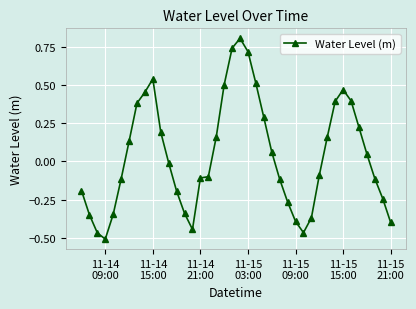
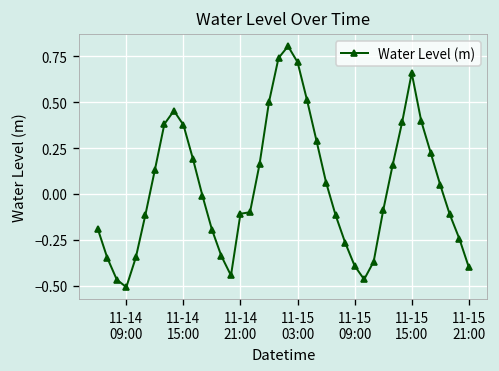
11-14 15:00: 0.54 -> 0.38
11-15 15:00: 0.47 -> 0.66
